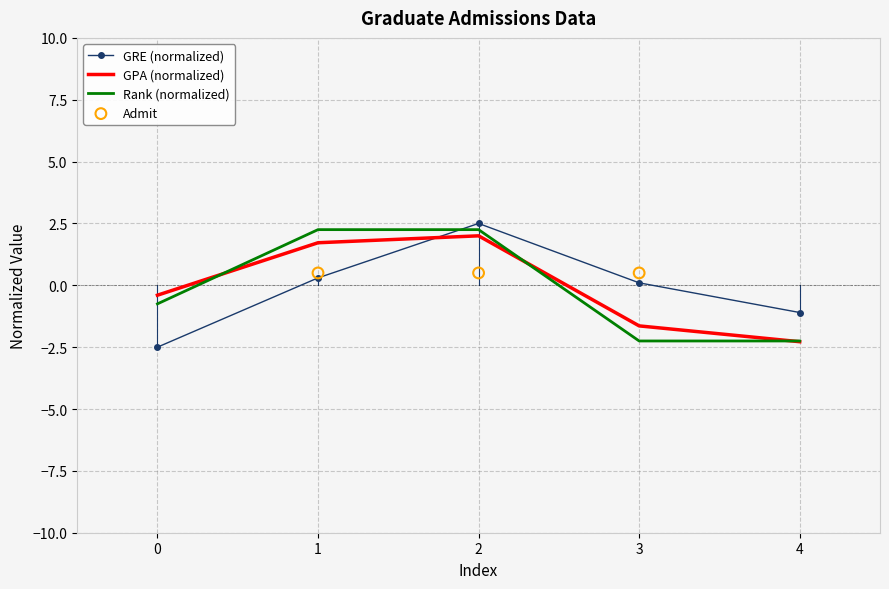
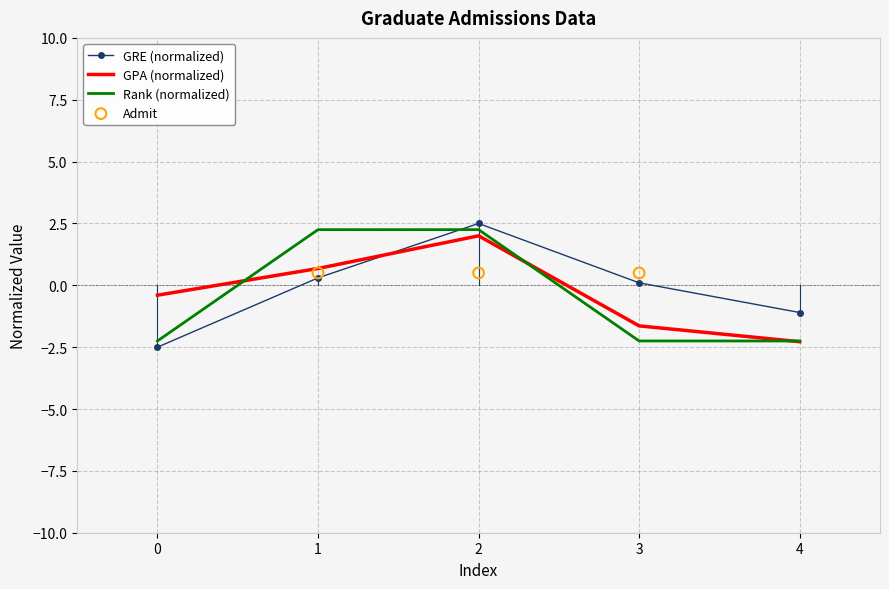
Rank (normalized), 0: -0.8 -> -2.3
GPA (normalized), 1: 1.7 -> 0.7
